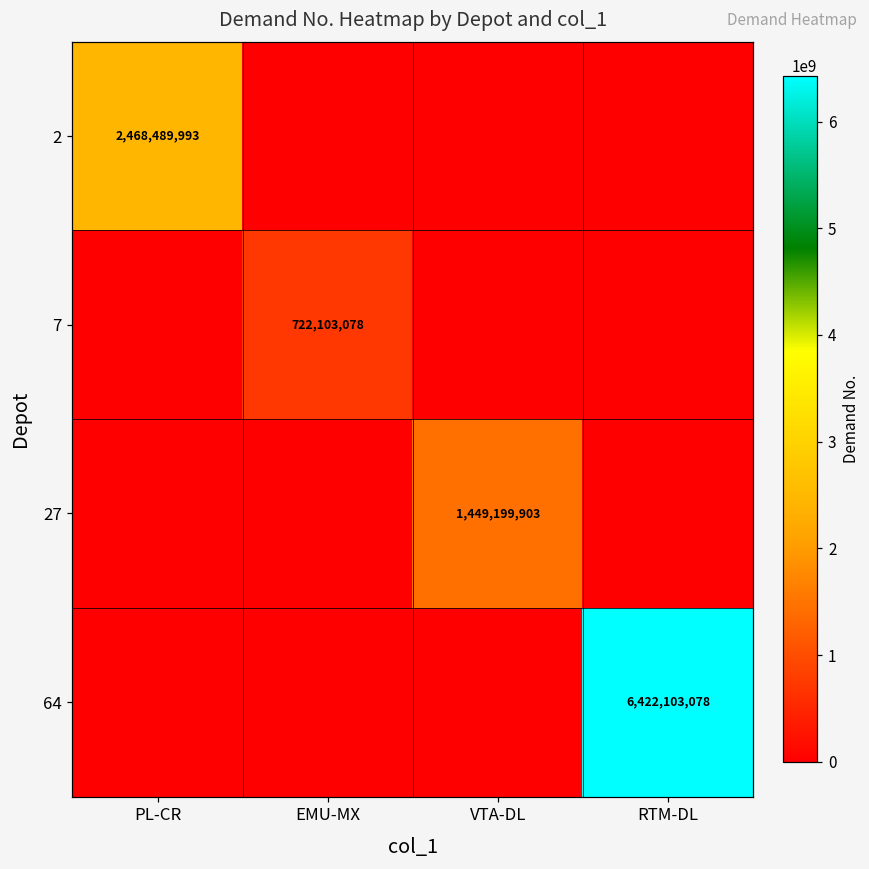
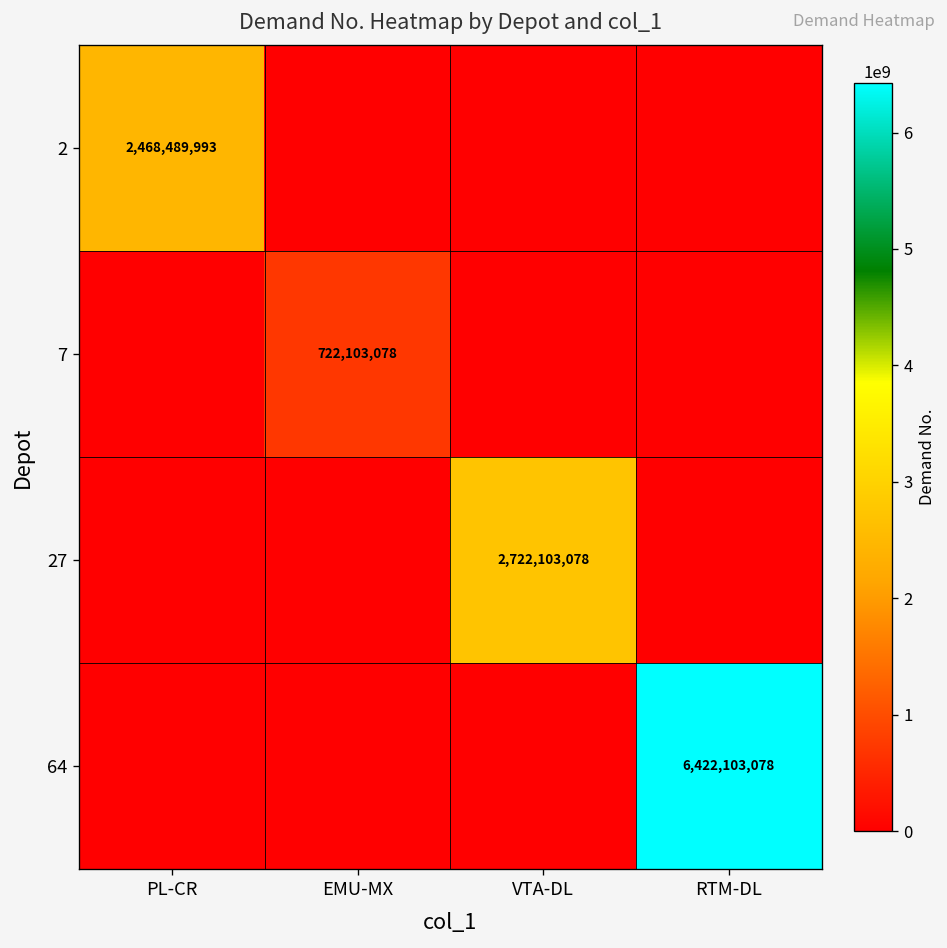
27, VTA-DL: 1,449,199,903 -> 2,722,103,078
